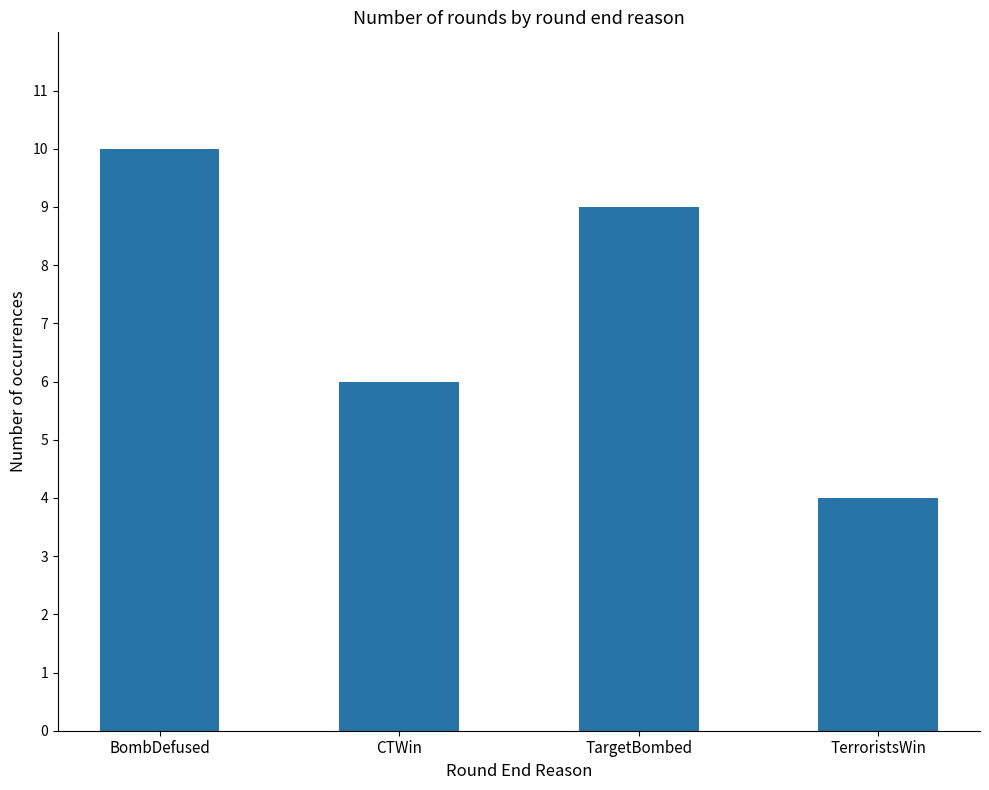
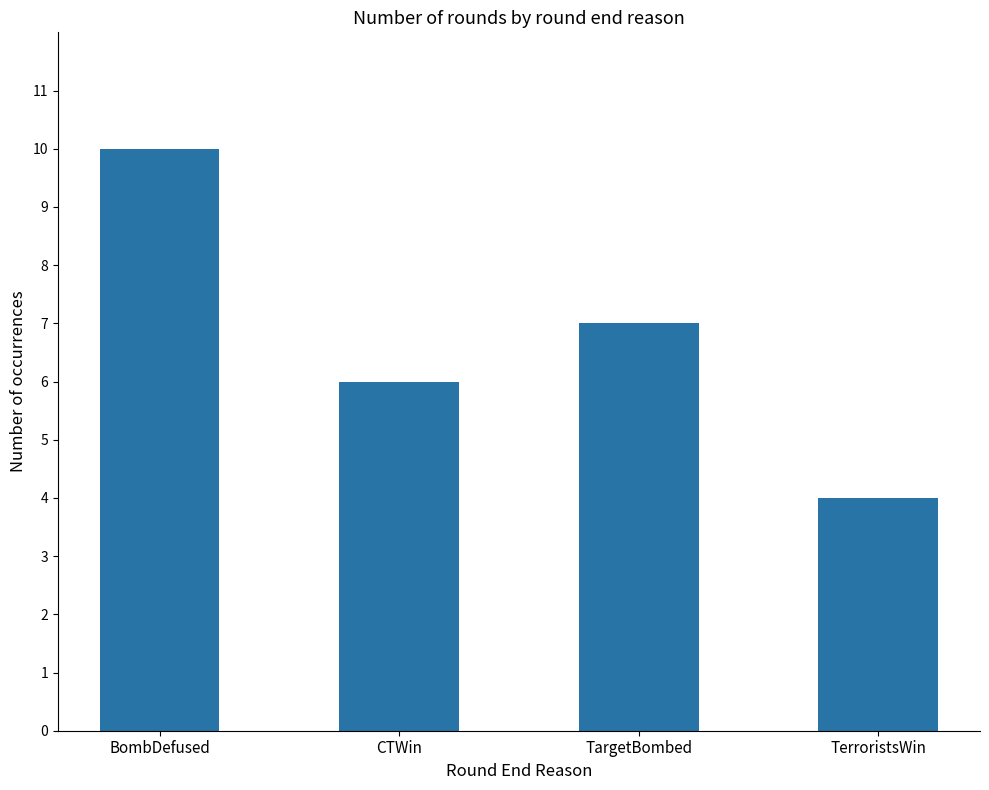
TargetBombed: 9 -> 7
